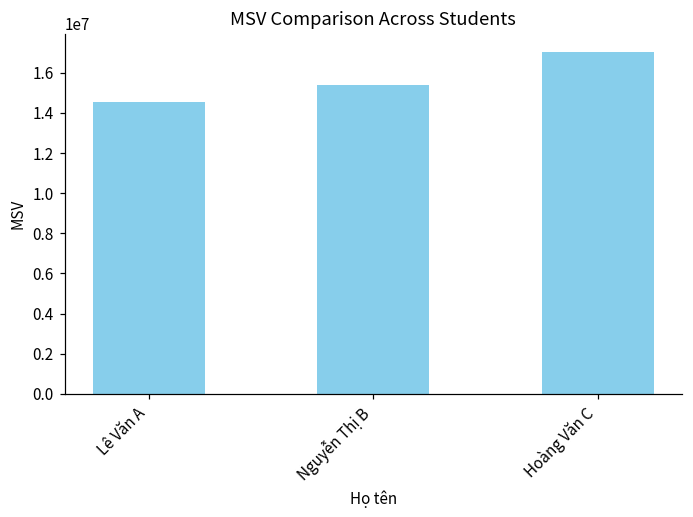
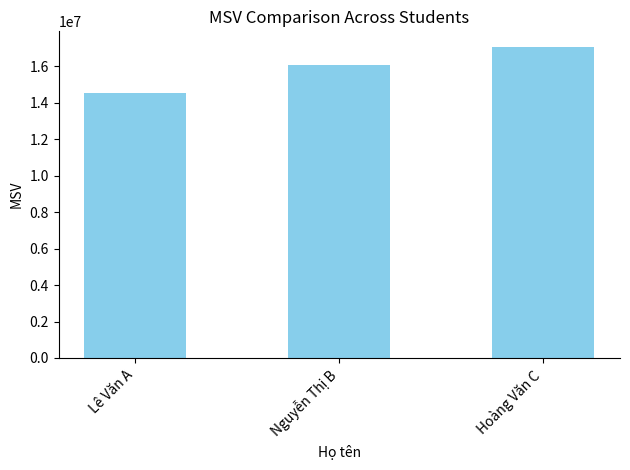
Nguyễn Thị B: 15400000 -> 16000000
